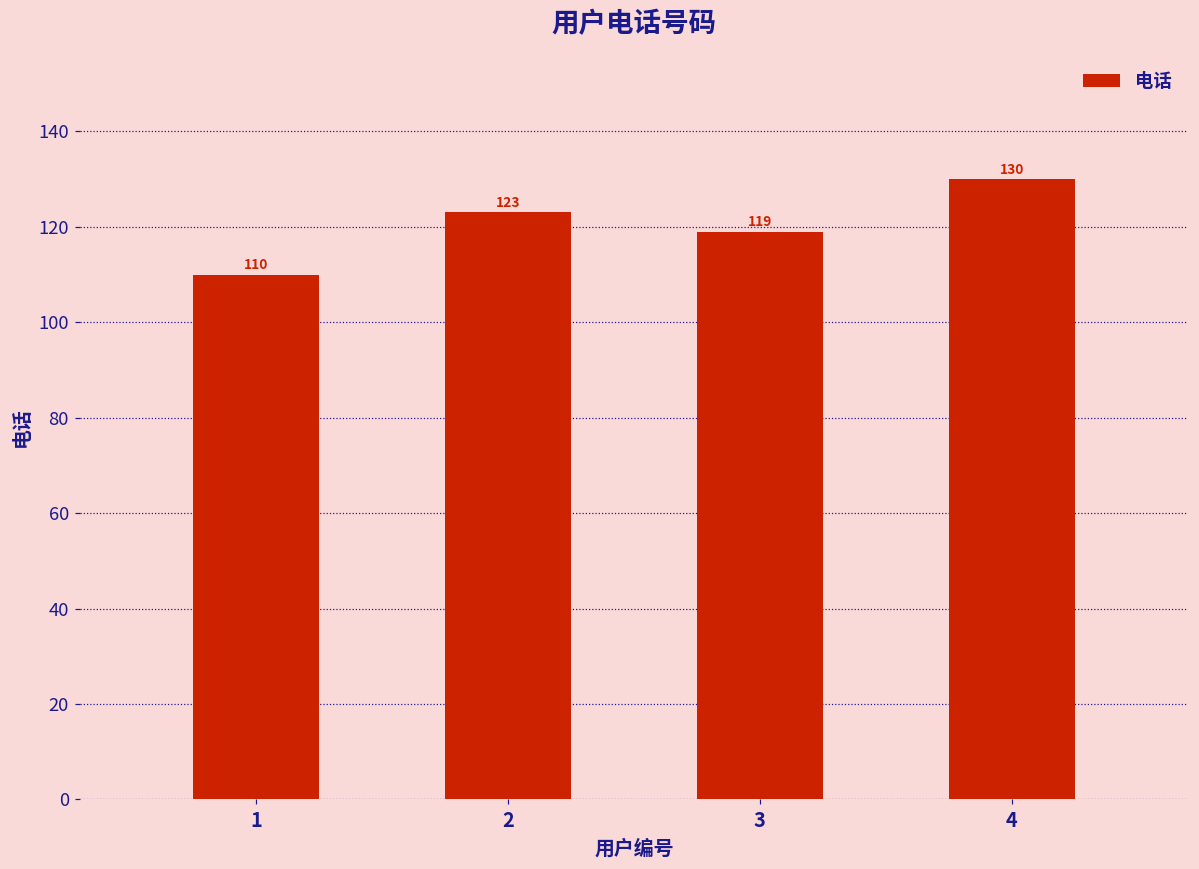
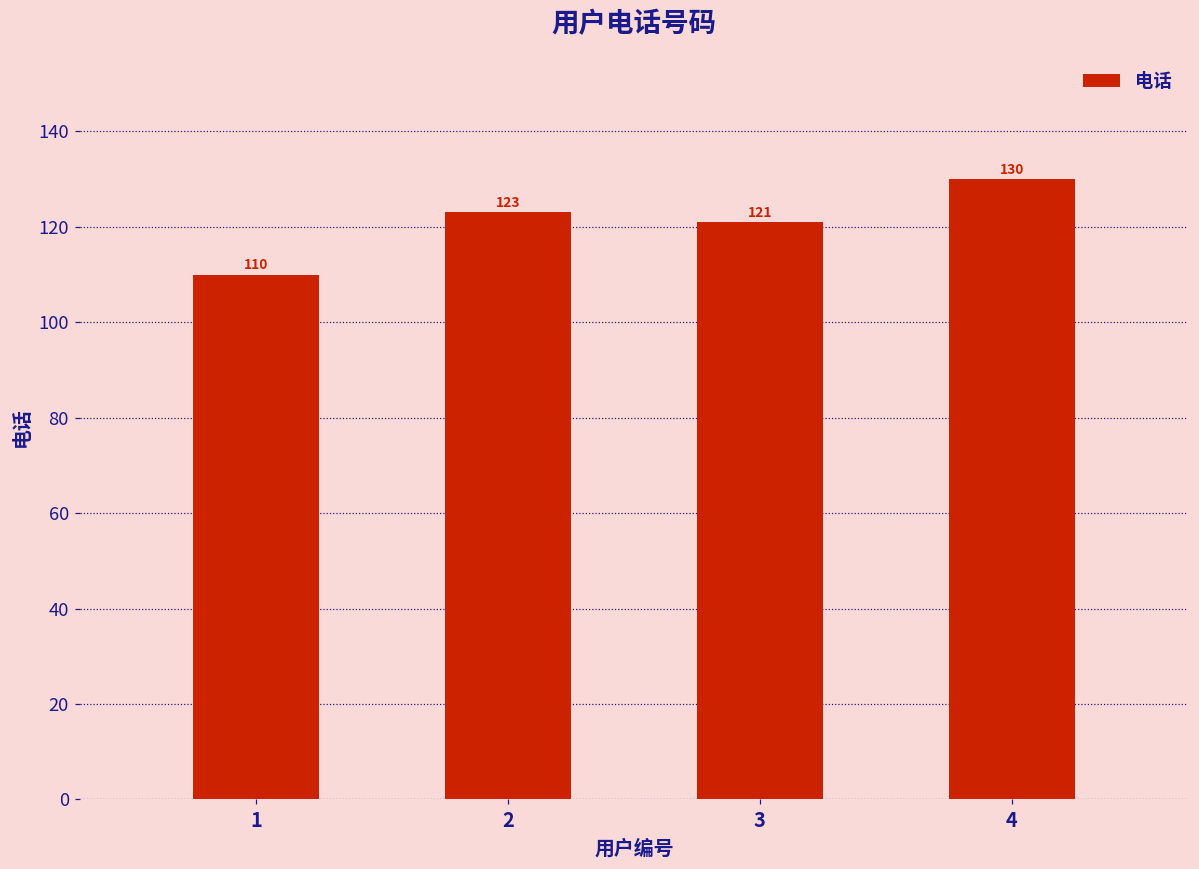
3: 119 -> 121
